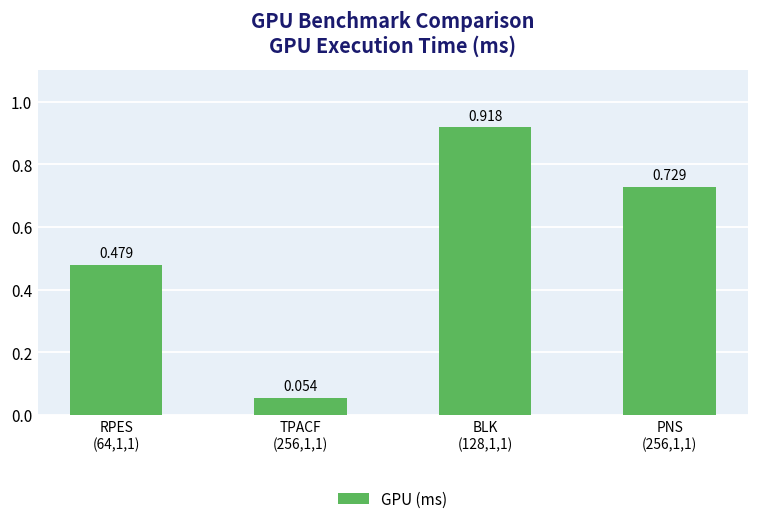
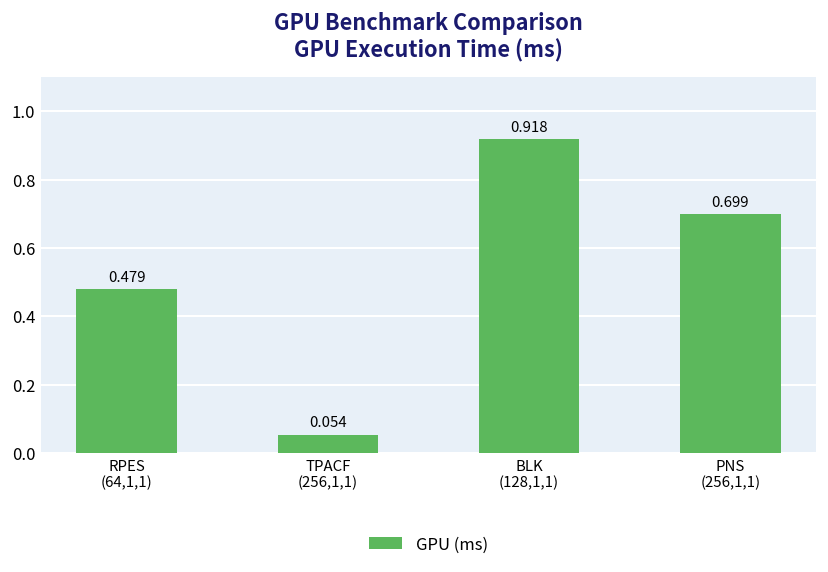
PNS (256,1,1): 0.729 -> 0.699
